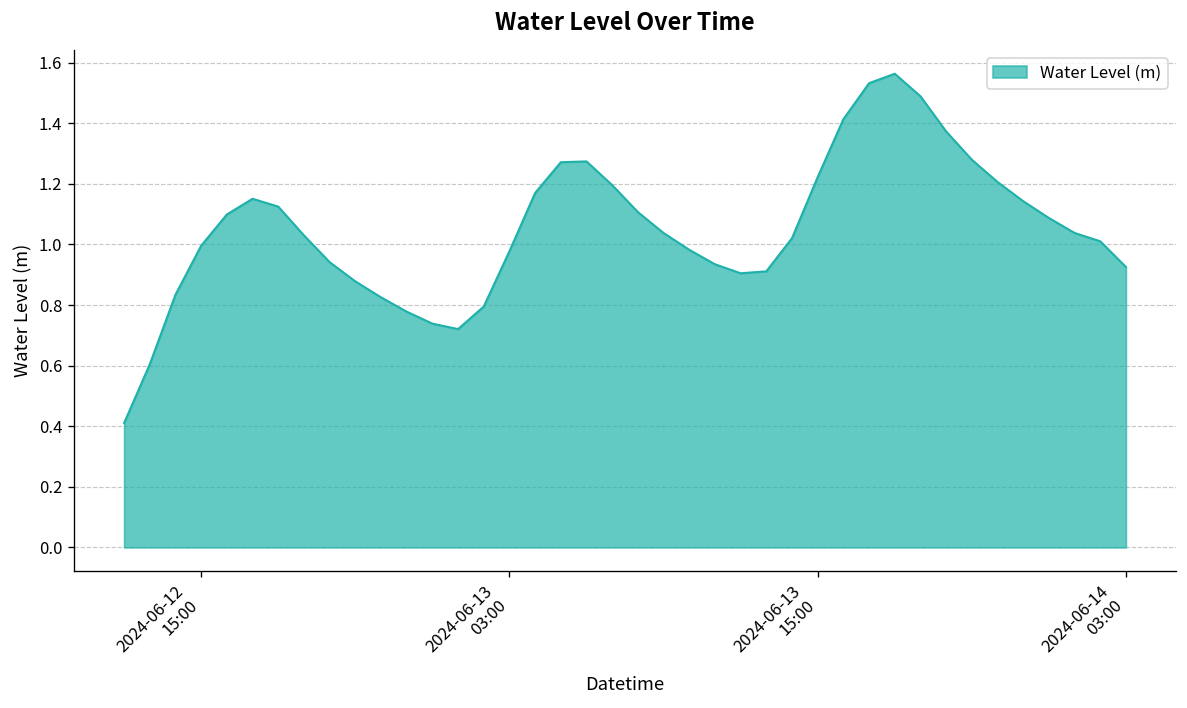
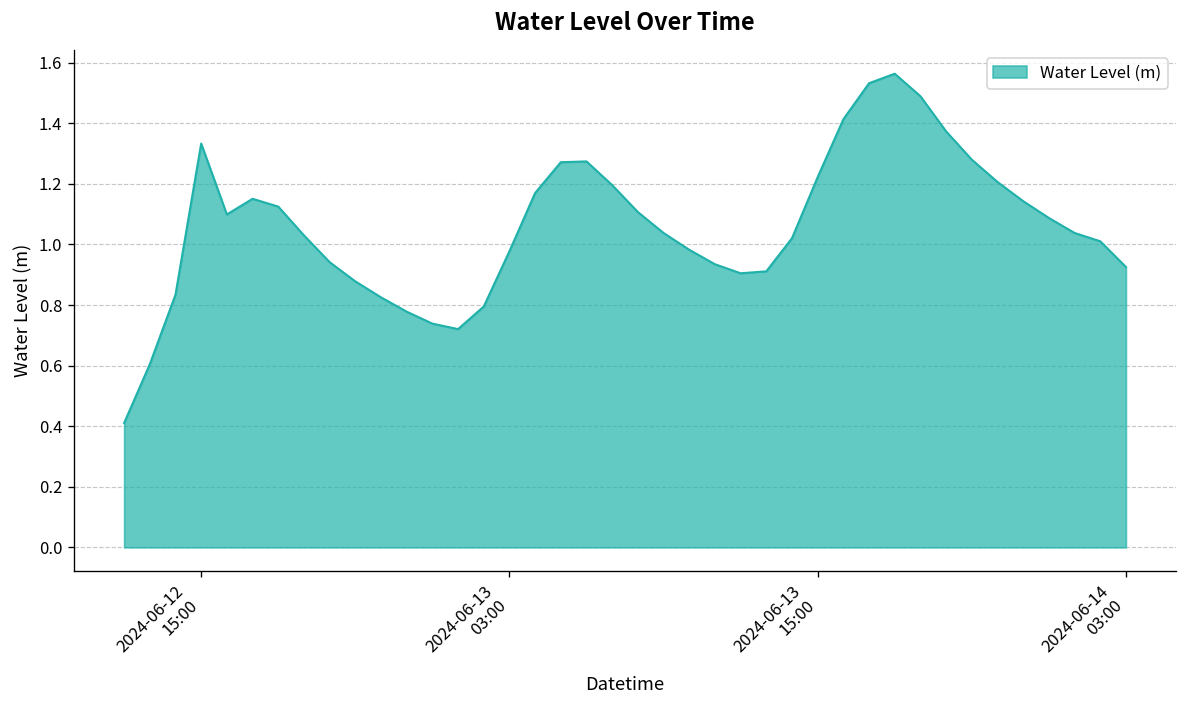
2024-06-12 15:00: 1.00 -> 1.33
